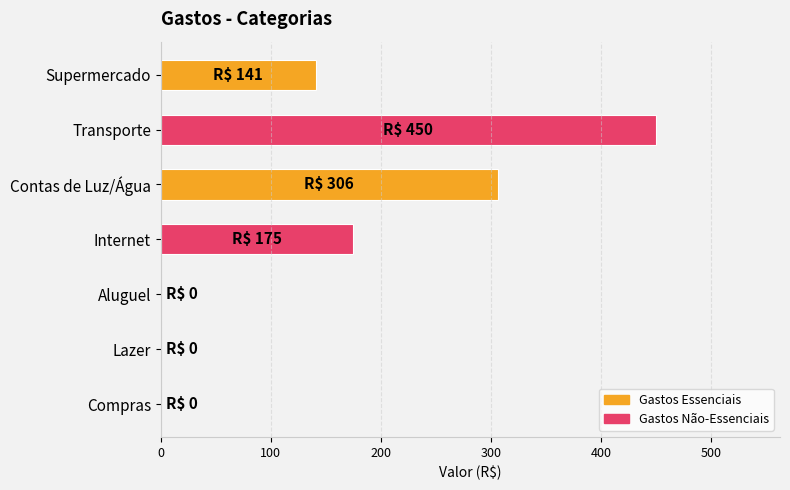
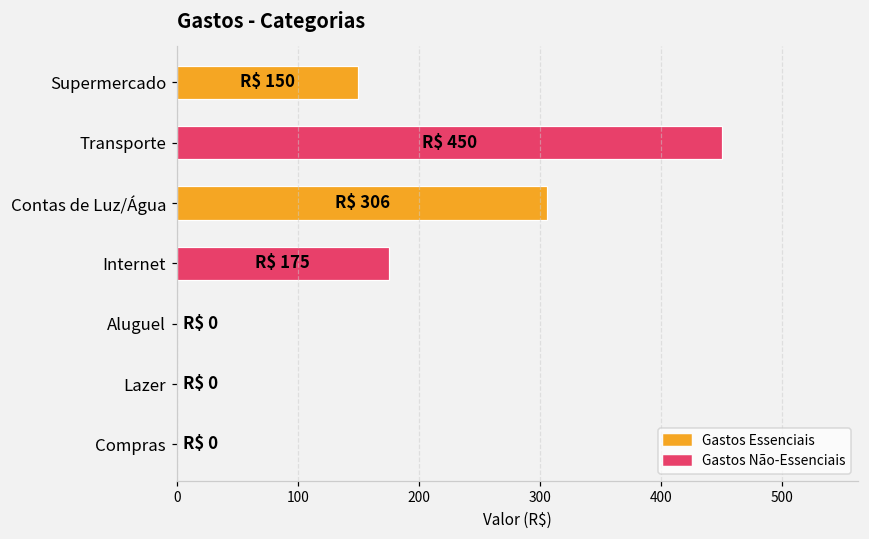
Supermercado: 141 -> 150
